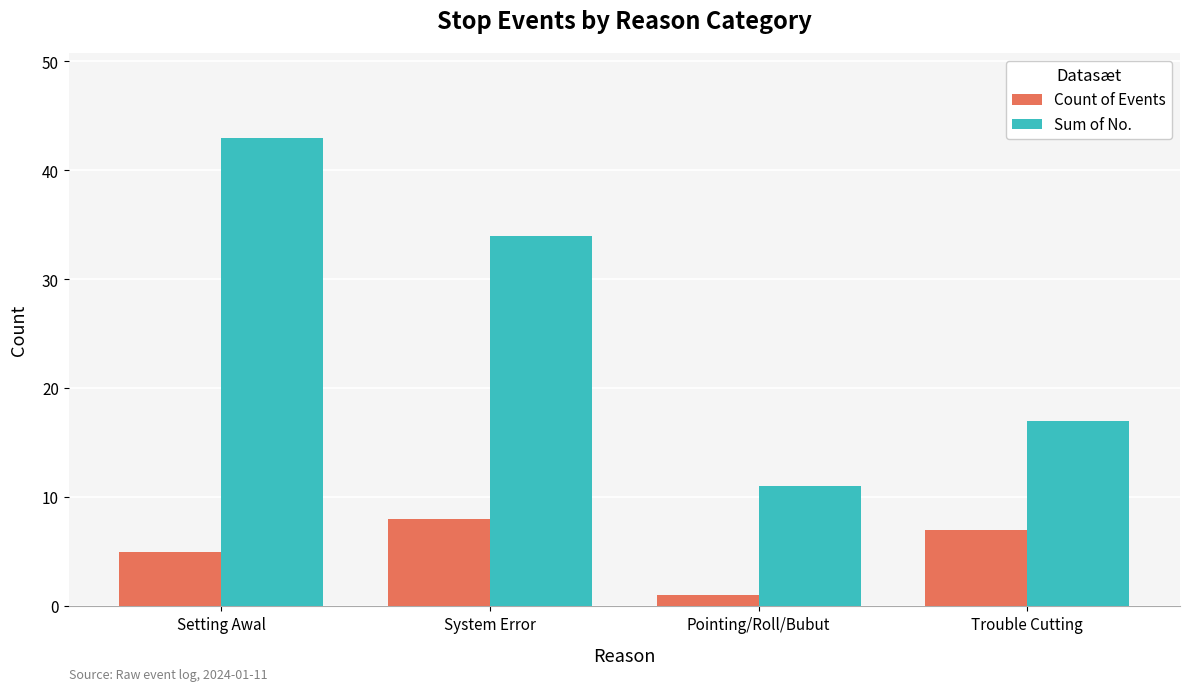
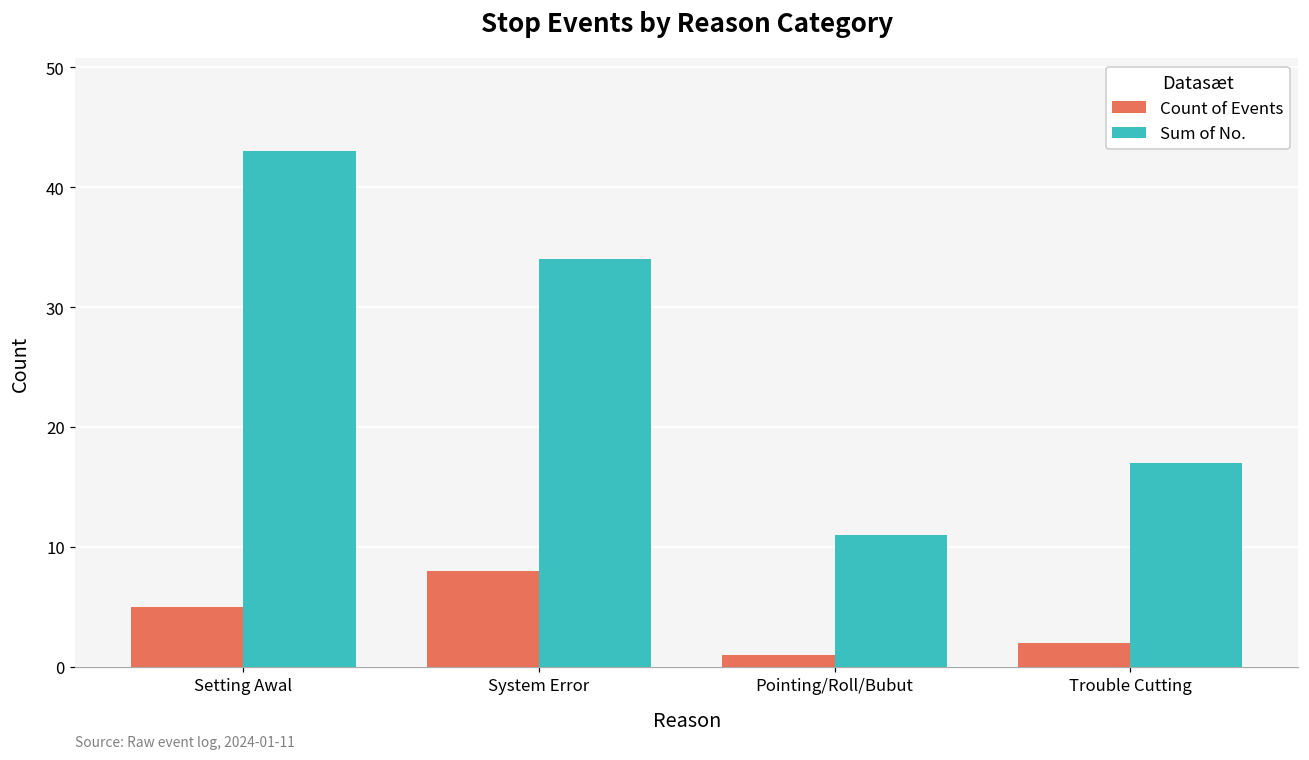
Count of Events, Trouble Cutting: 7 -> 2
